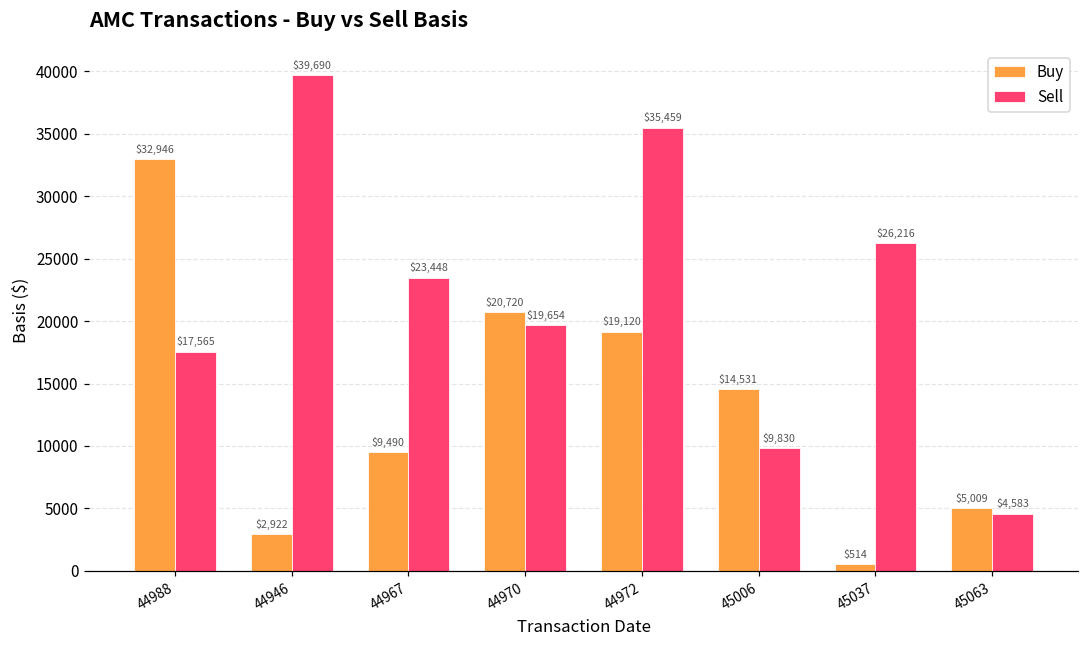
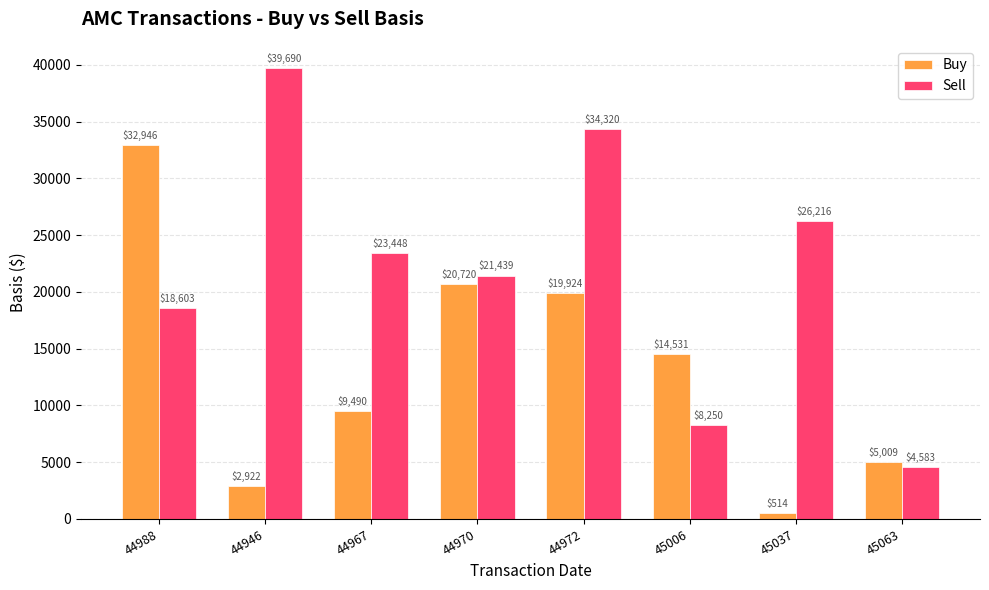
Sell, 44988: $17,565 -> $18,603
Sell, 44970: $19,654 -> $21,439
Buy, 44972: $19,120 -> $19,924
Sell, 44972: $35,459 -> $34,320
Sell, 45006: $9,830 -> $8,250
